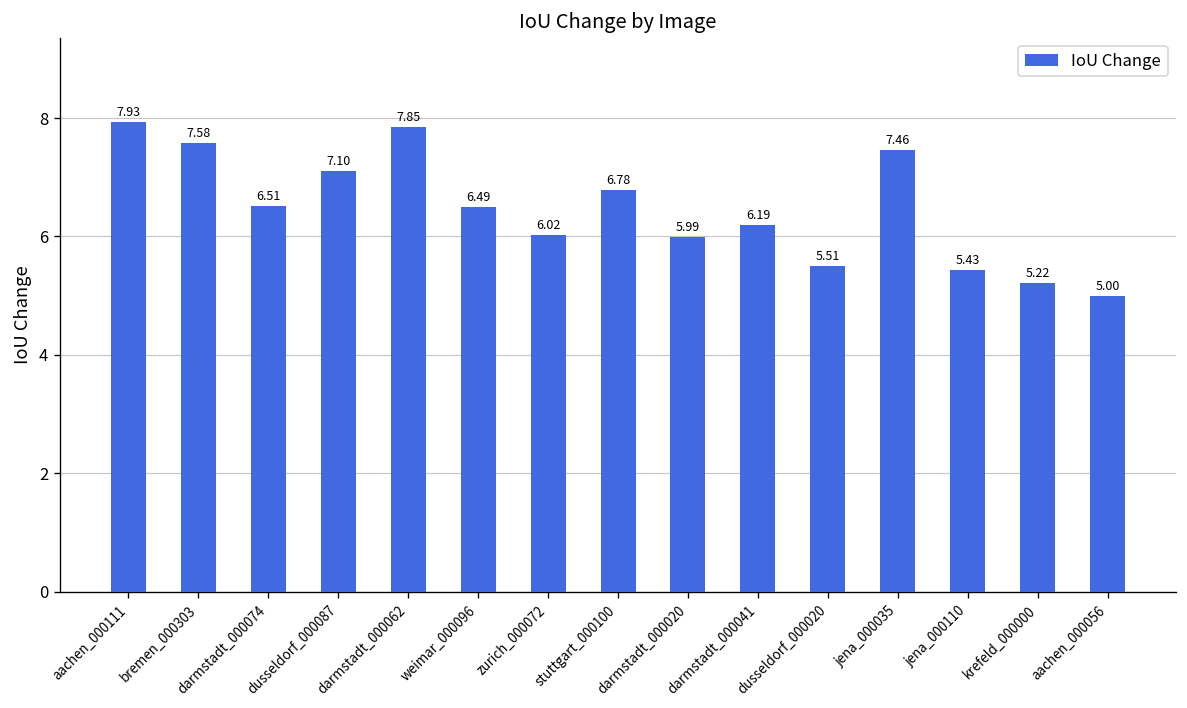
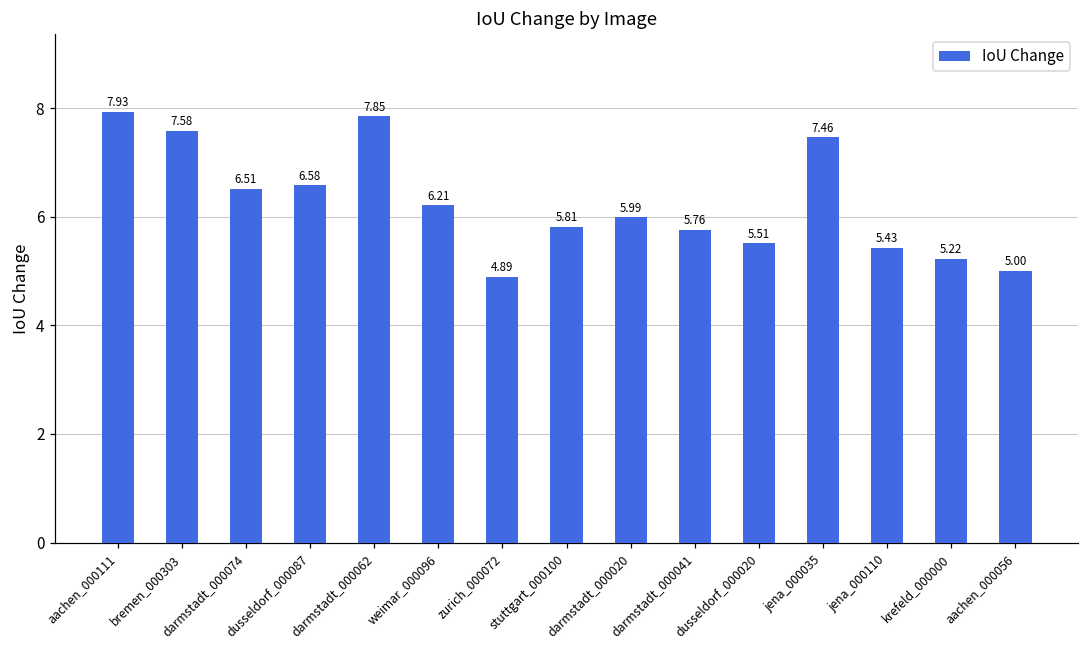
dusseldorf_000087: 7.10 -> 6.58
weimar_000096: 6.49 -> 6.21
zurich_000072: 6.02 -> 4.89
stuttgart_000100: 6.78 -> 5.81
darmstadt_000041: 6.19 -> 5.76
